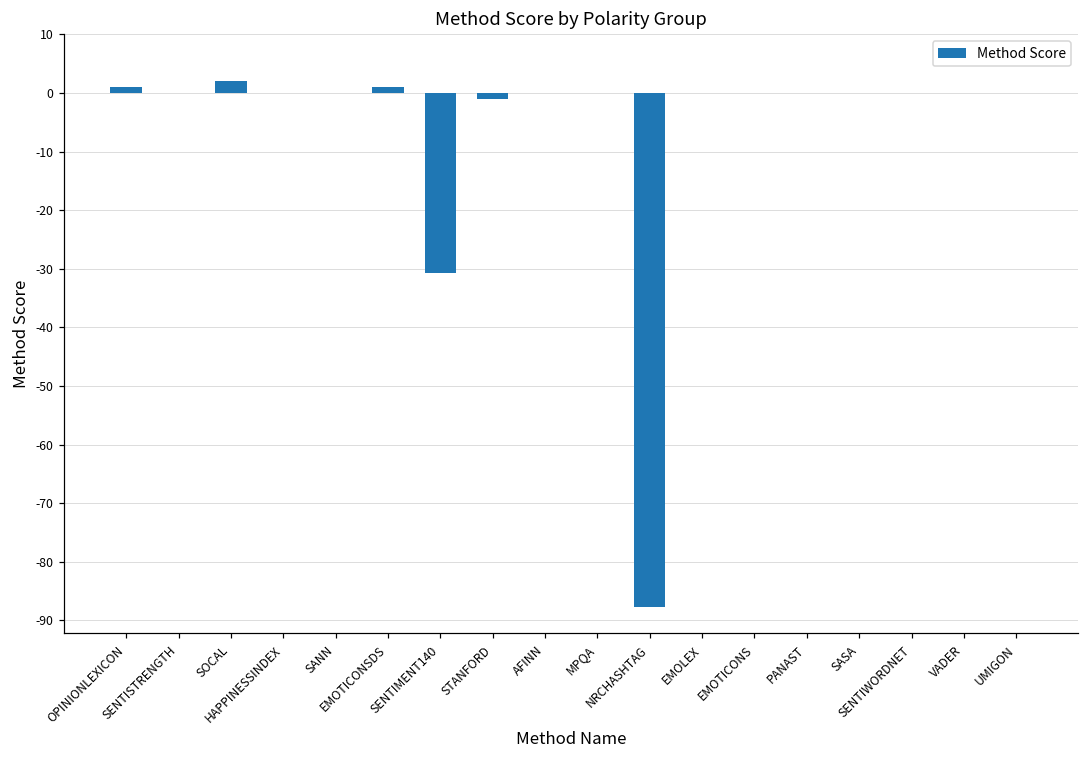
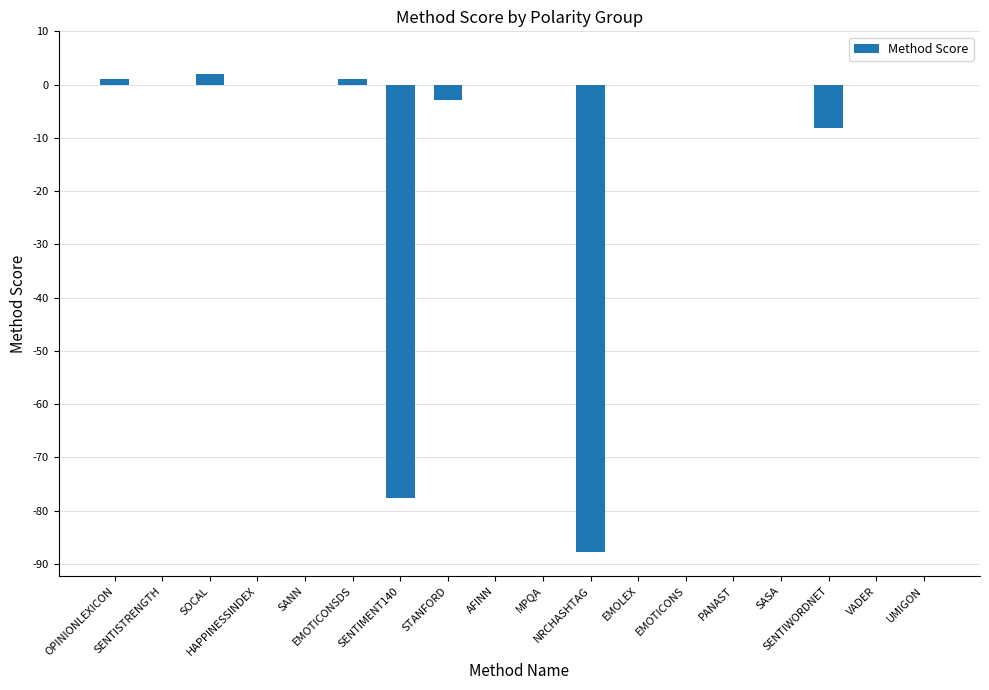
SENTIMENT140: -31 -> -78
STANFORD: -1 -> -3
SENTIWORDNET: 0 -> -8
